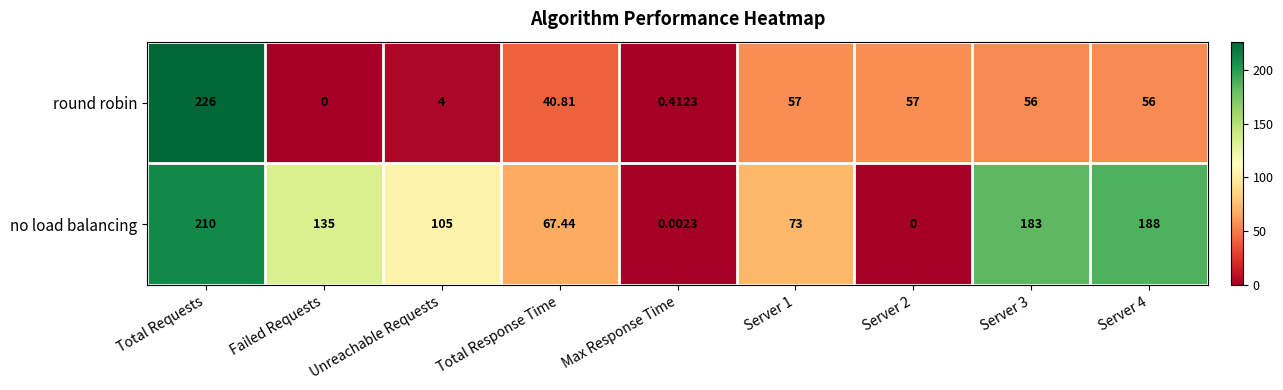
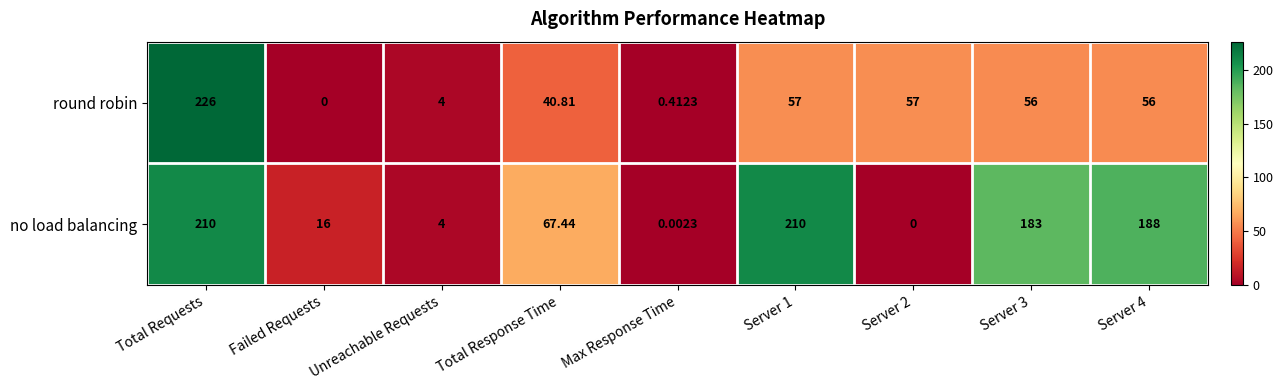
no load balancing, Failed Requests: 135 -> 16
no load balancing, Unreachable Requests: 105 -> 4
no load balancing, Server 1: 73 -> 210
